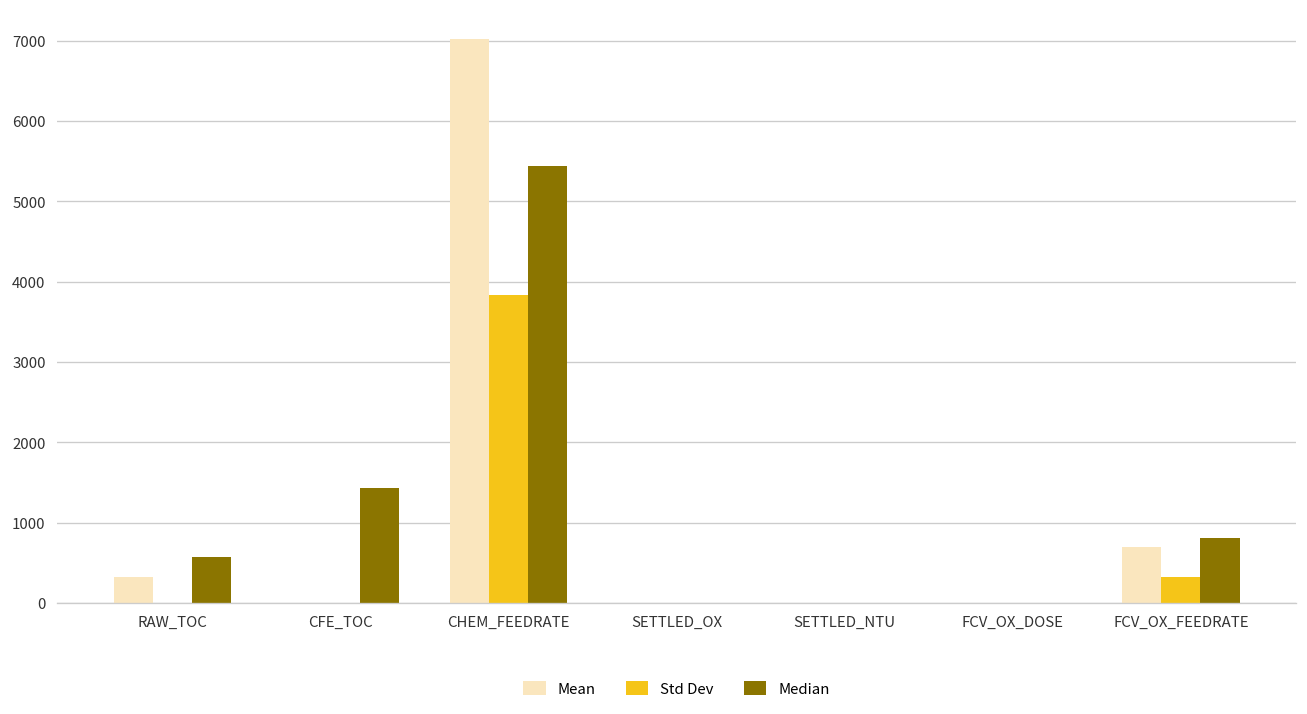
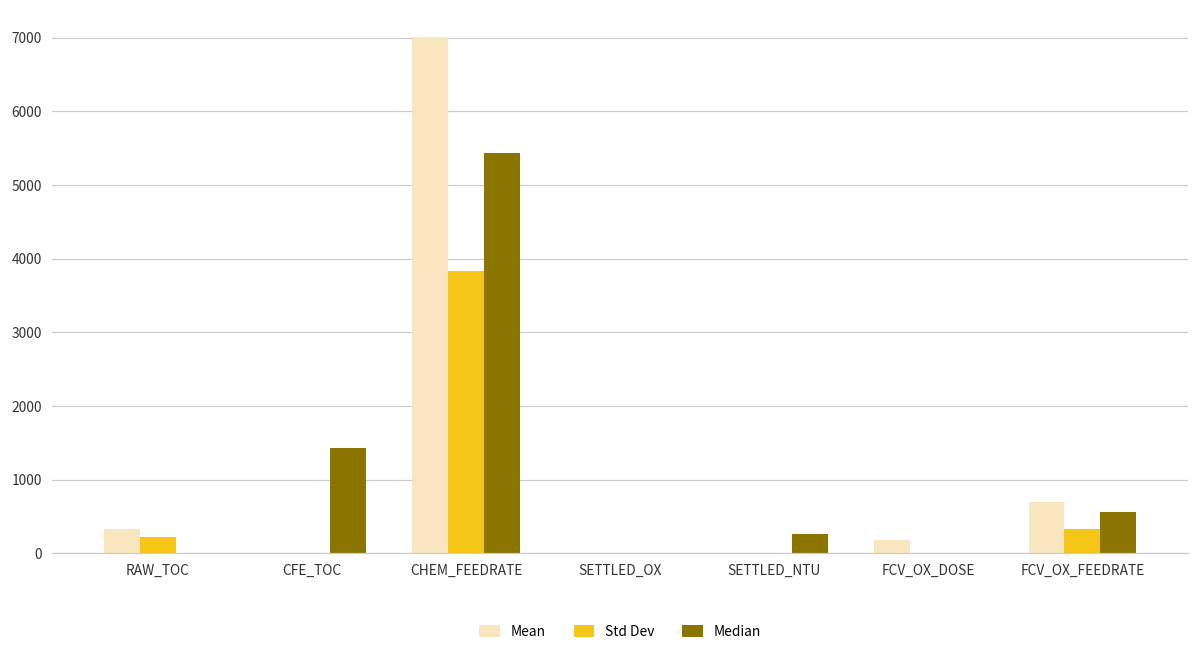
Std Dev, RAW_TOC: 0 -> 200
Median, RAW_TOC: 600 -> 0
Median, SETTLED_NTU: 0 -> 300
Mean, FCV_OX_DOSE: 0 -> 200
Median, FCV_OX_FEEDRATE: 800 -> 600
